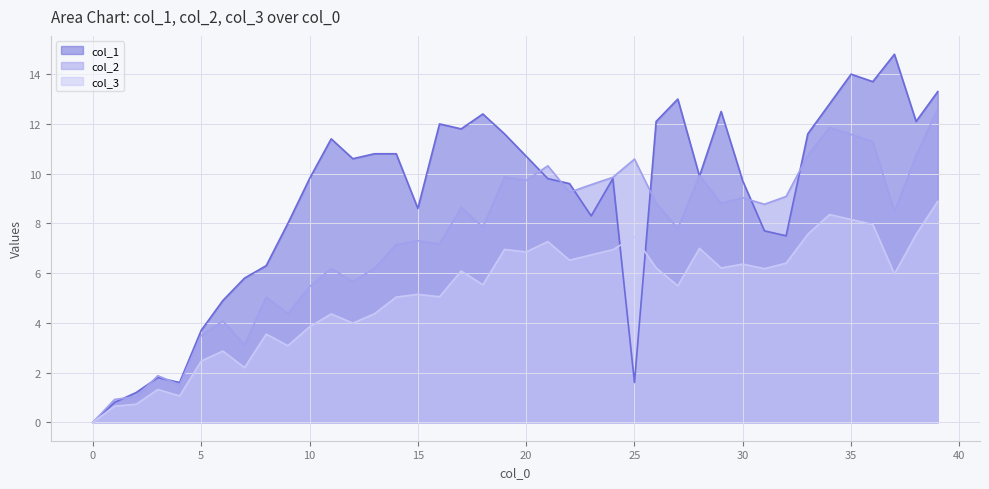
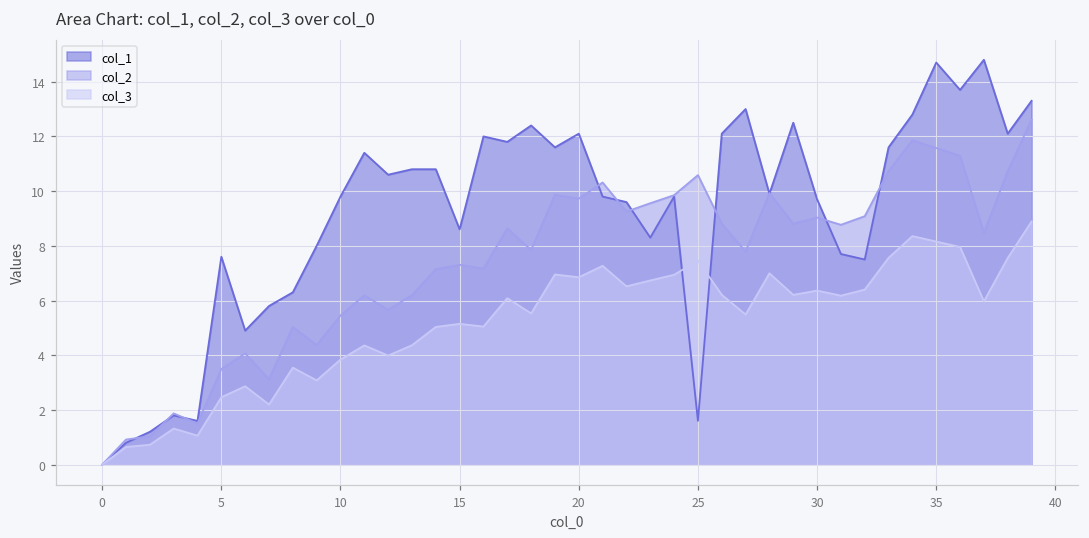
col_1, 5: 3.7 -> 7.6
col_1, 20: 10.7 -> 12.1
col_1, 35: 14.0 -> 14.7
